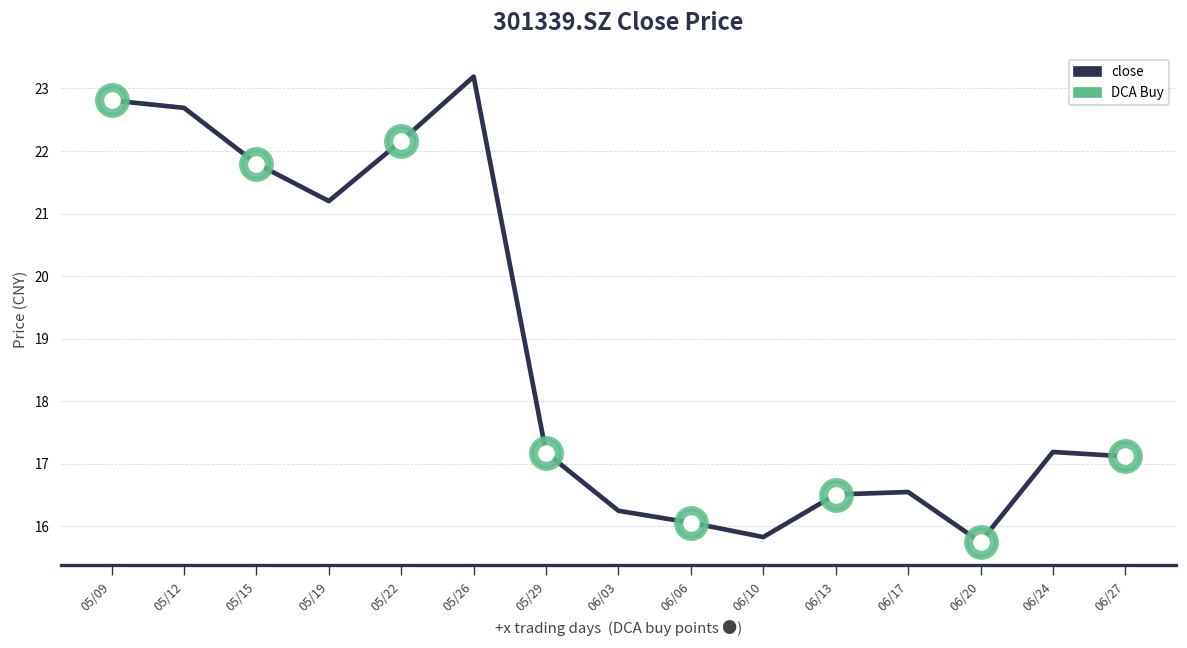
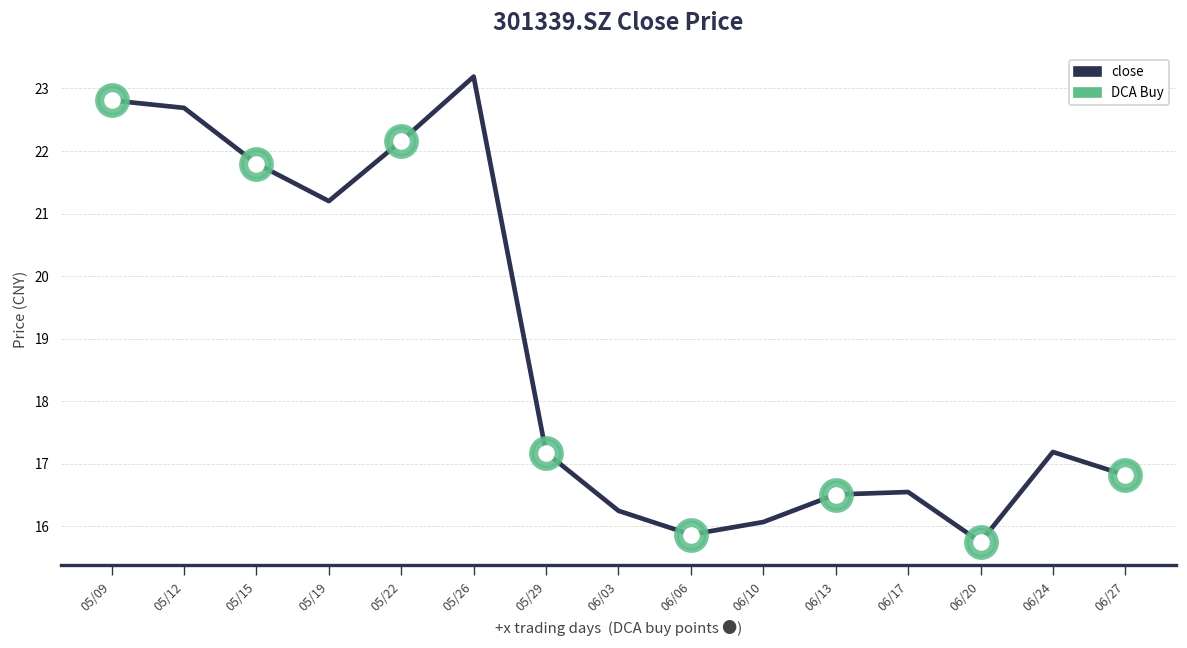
close, 06/06: 16.1 -> 15.9
close, 06/10: 15.8 -> 16.1
close, 06/27: 17.1 -> 16.8
